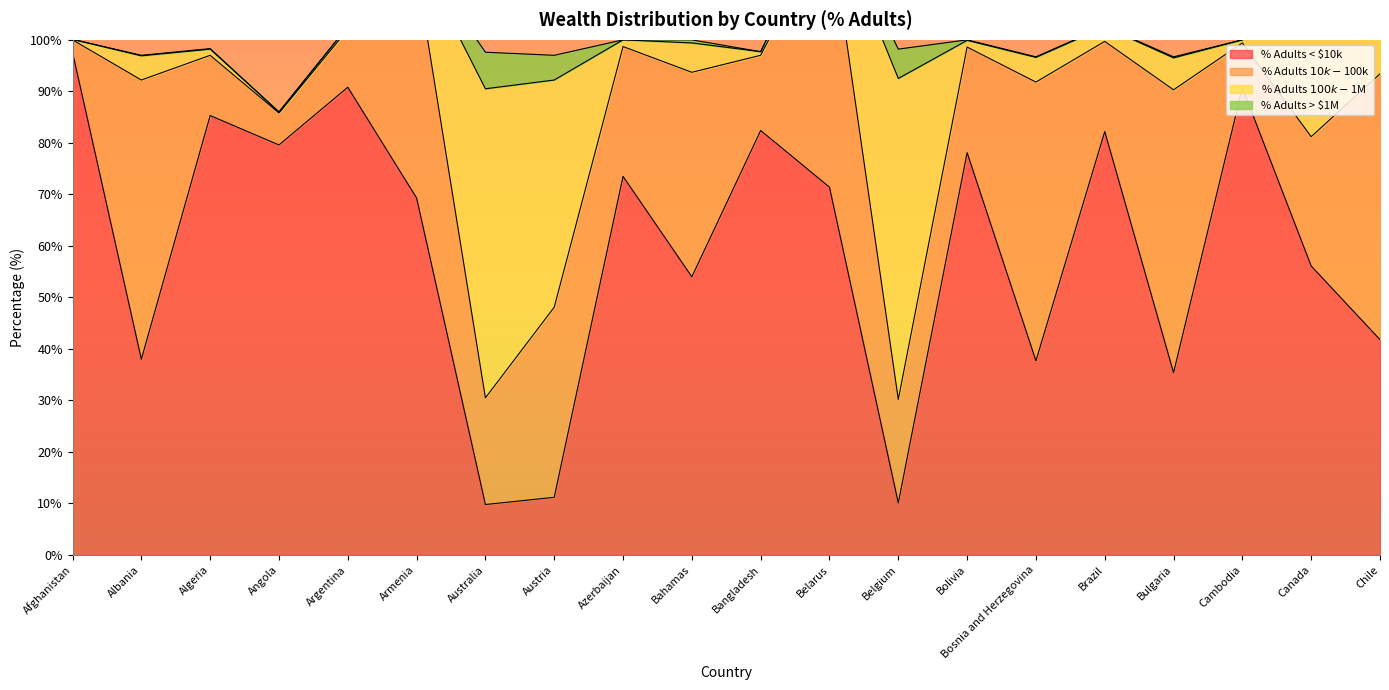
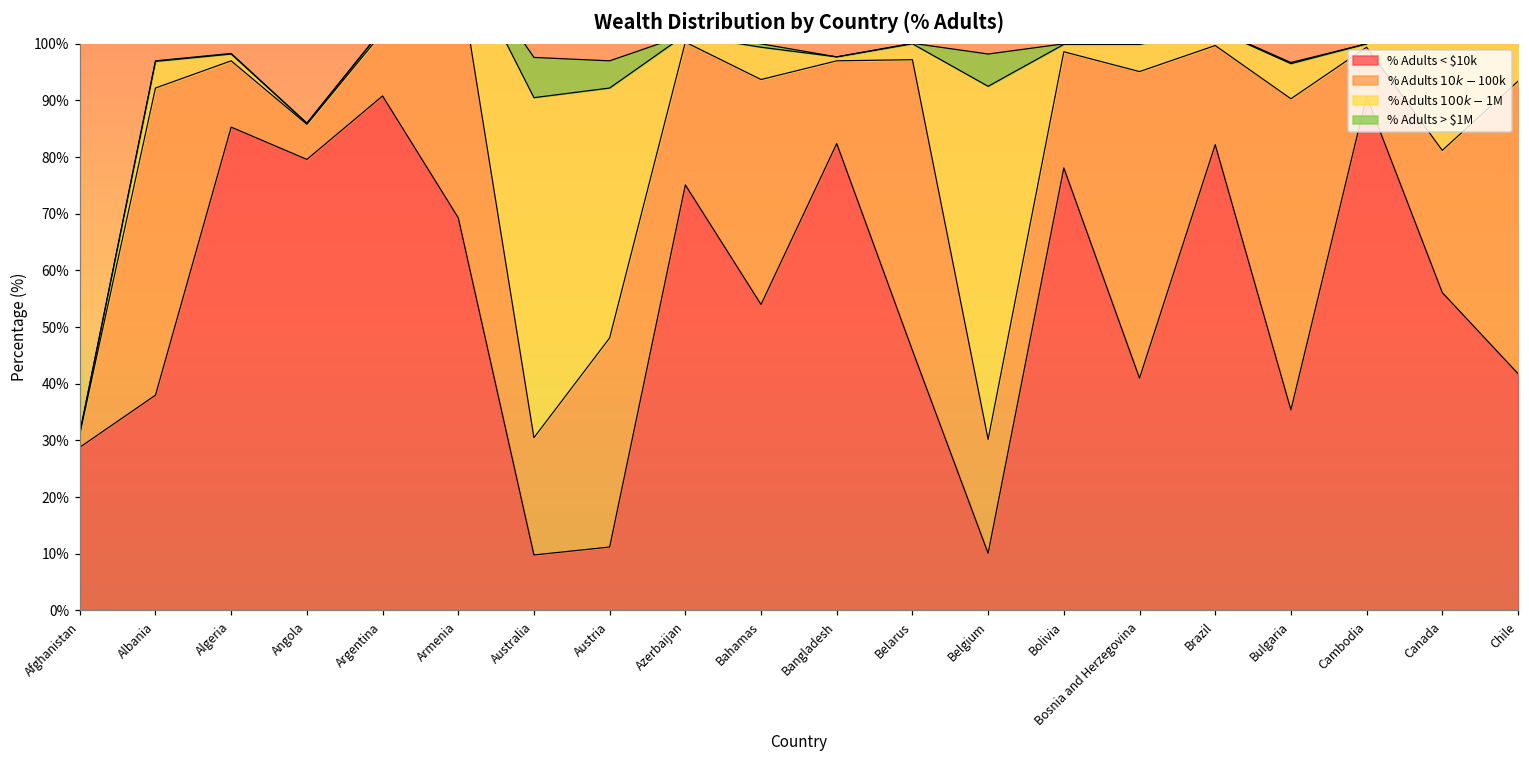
% Adults < $10k, Afghanistan: 98% -> 29%
% Adults < $10k, Azerbaijan: 74% -> 75%
% Adults < $10k, Belarus: 71% -> 46%
% Adults < $10k, Bosnia and Herzegovina: 38% -> 41%
